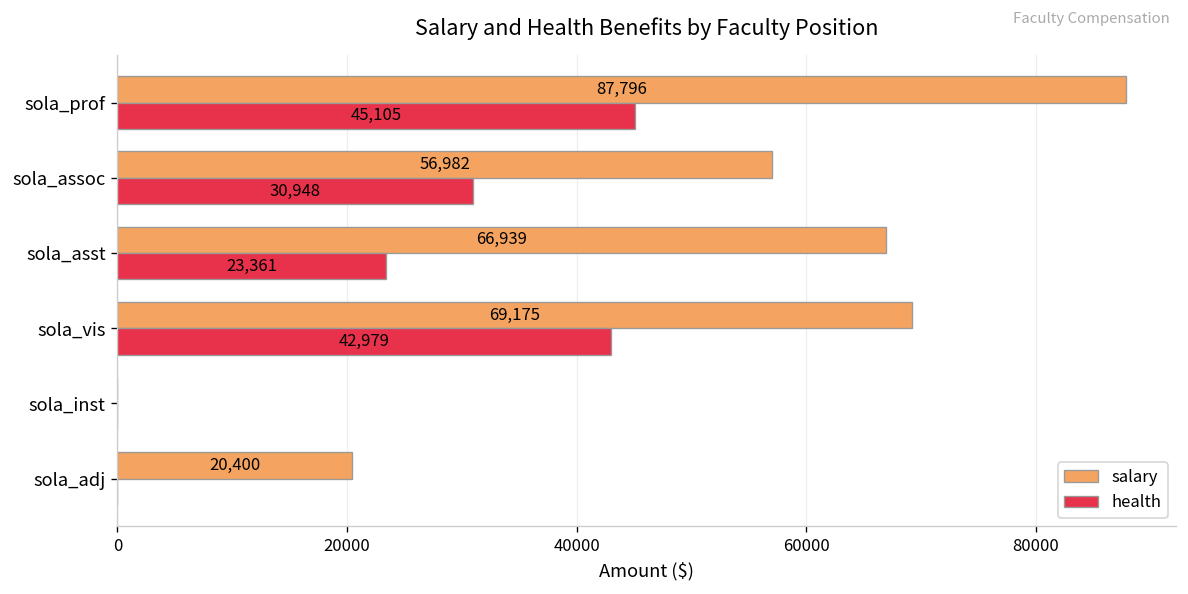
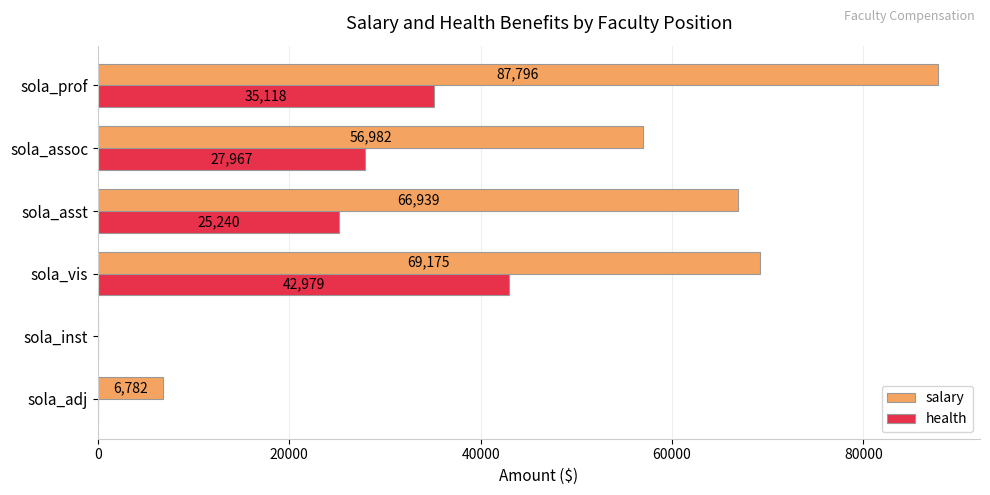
health, sola_prof: 45,105 -> 35,118
health, sola_assoc: 30,948 -> 27,967
health, sola_asst: 23,361 -> 25,240
salary, sola_adj: 20,400 -> 6,782
